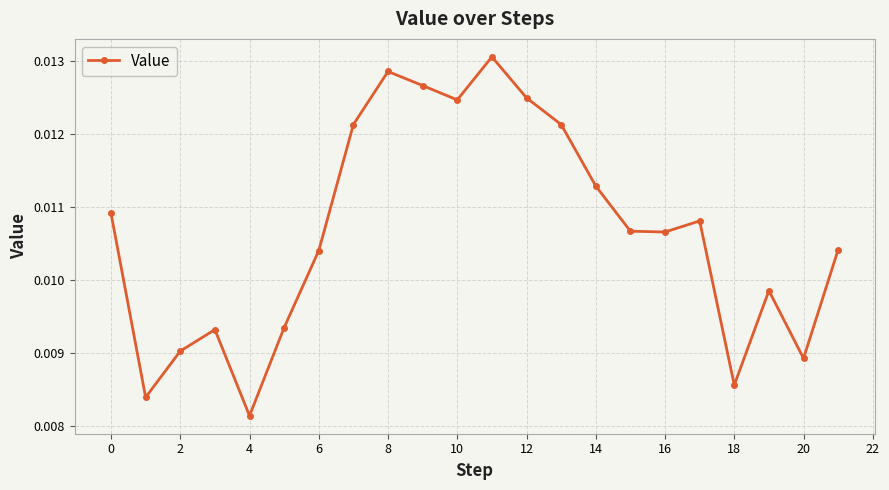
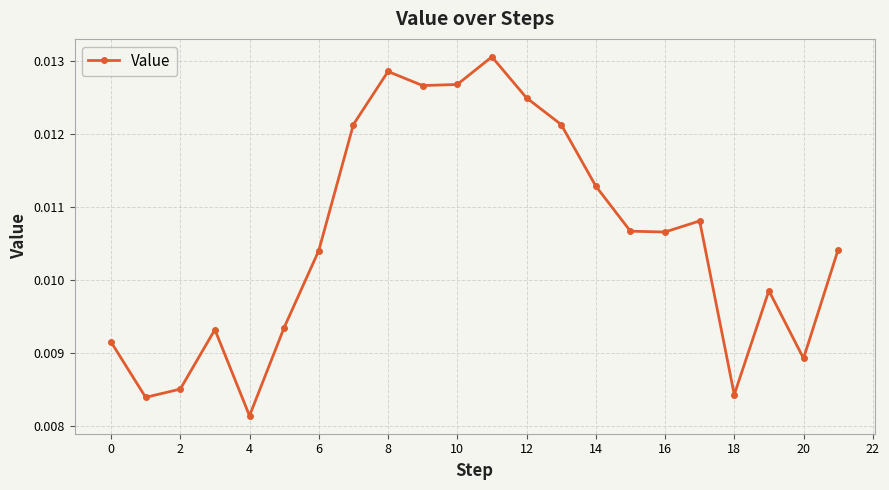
0: 0.0109 -> 0.0092
2: 0.0090 -> 0.0085
10: 0.0125 -> 0.0127
18: 0.0086 -> 0.0084
